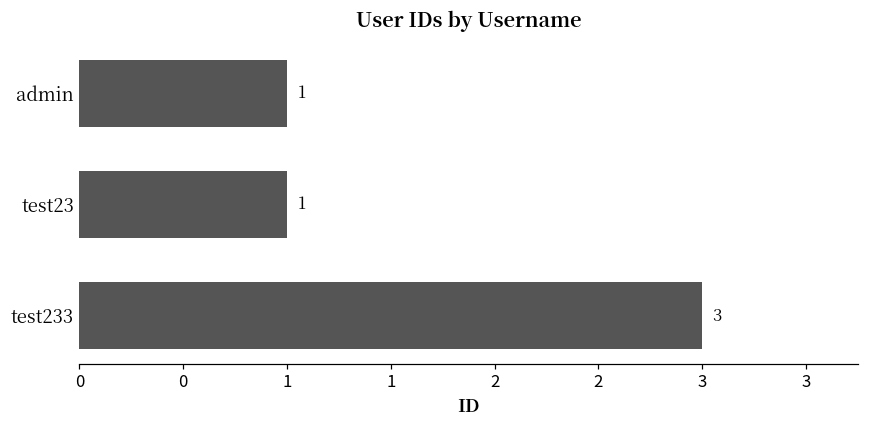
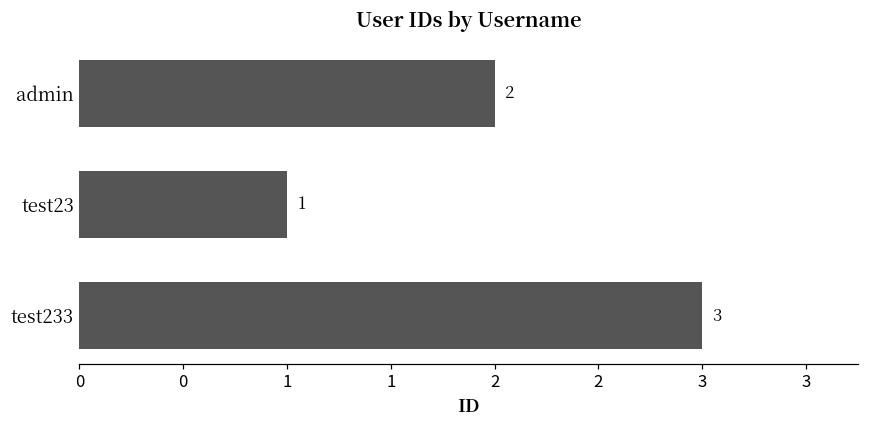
admin: 1 -> 2
